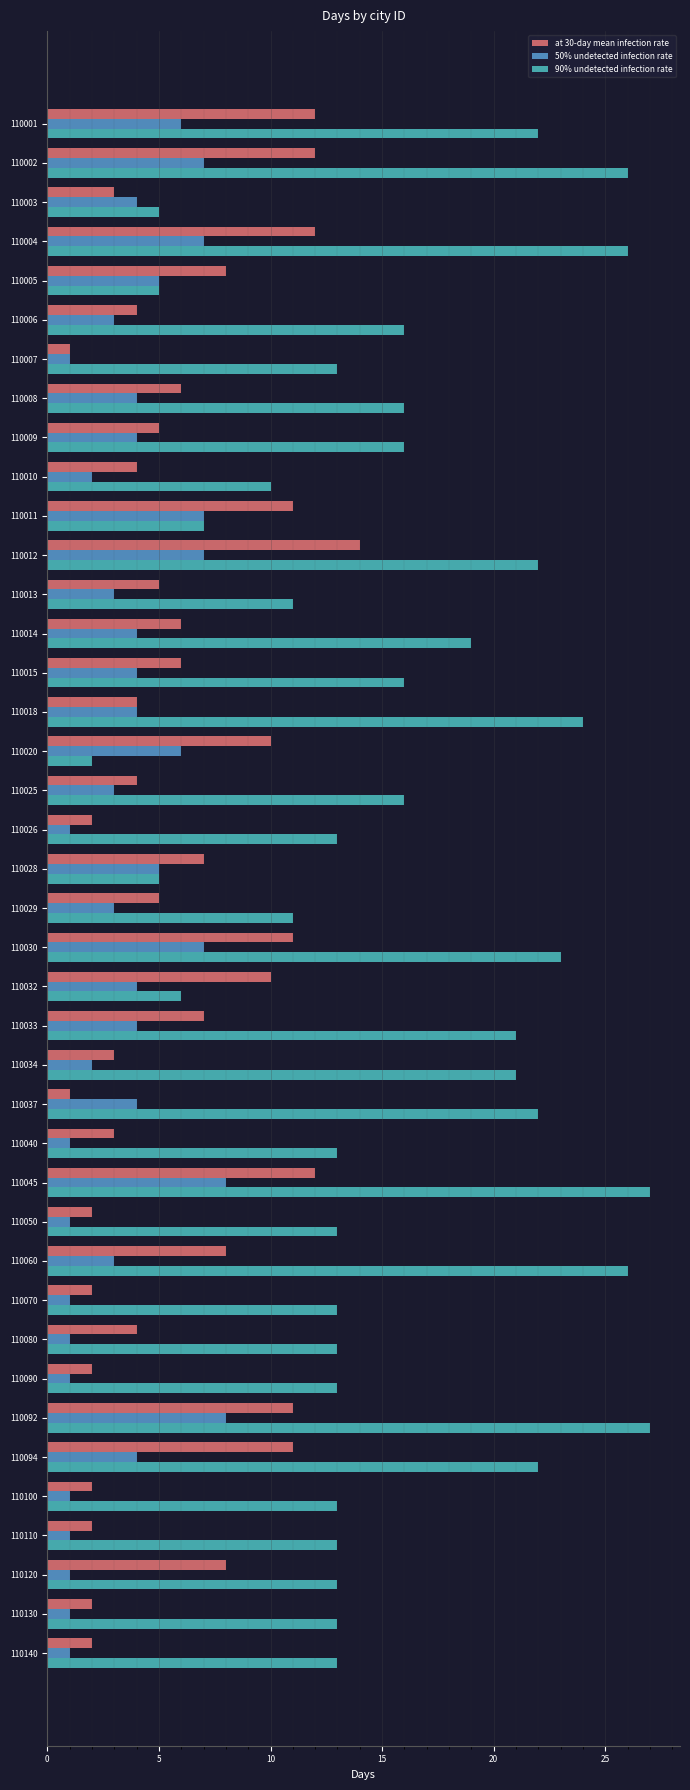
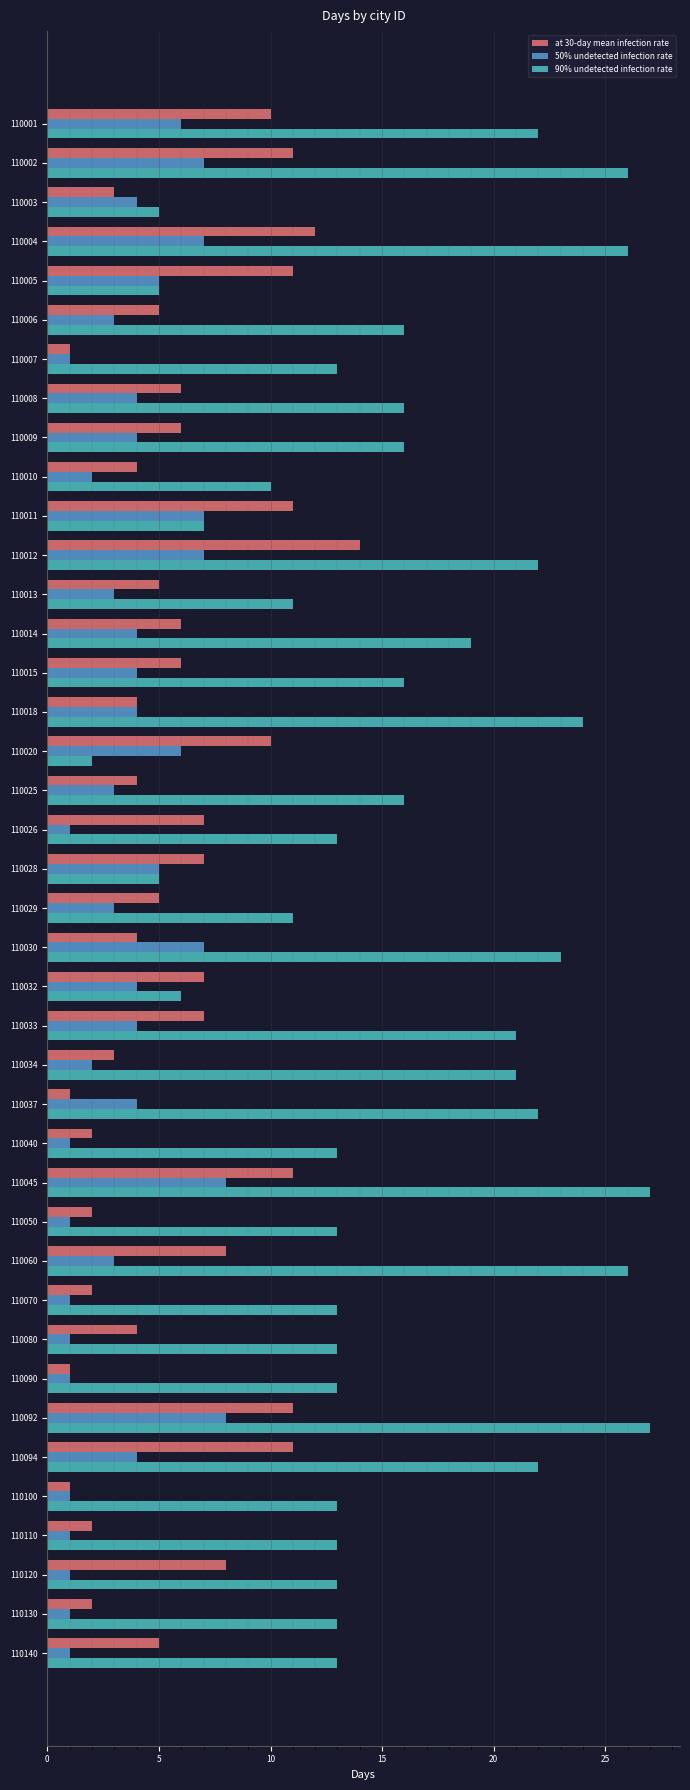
at 30-day mean infection rate, 110001: 12 -> 10
at 30-day mean infection rate, 110002: 12 -> 11
at 30-day mean infection rate, 110005: 8 -> 11
at 30-day mean infection rate, 110006: 4 -> 5
at 30-day mean infection rate, 110009: 5 -> 6
at 30-day mean infection rate, 110026: 2 -> 7
at 30-day mean infection rate, 110030: 11 -> 4
at 30-day mean infection rate, 110032: 10 -> 7
at 30-day mean infection rate, 110040: 3 -> 2
at 30-day mean infection rate, 110045: 12 -> 11
at 30-day mean infection rate, 110090: 2 -> 1
at 30-day mean infection rate, 110100: 2 -> 1
at 30-day mean infection rate, 110140: 2 -> 5
